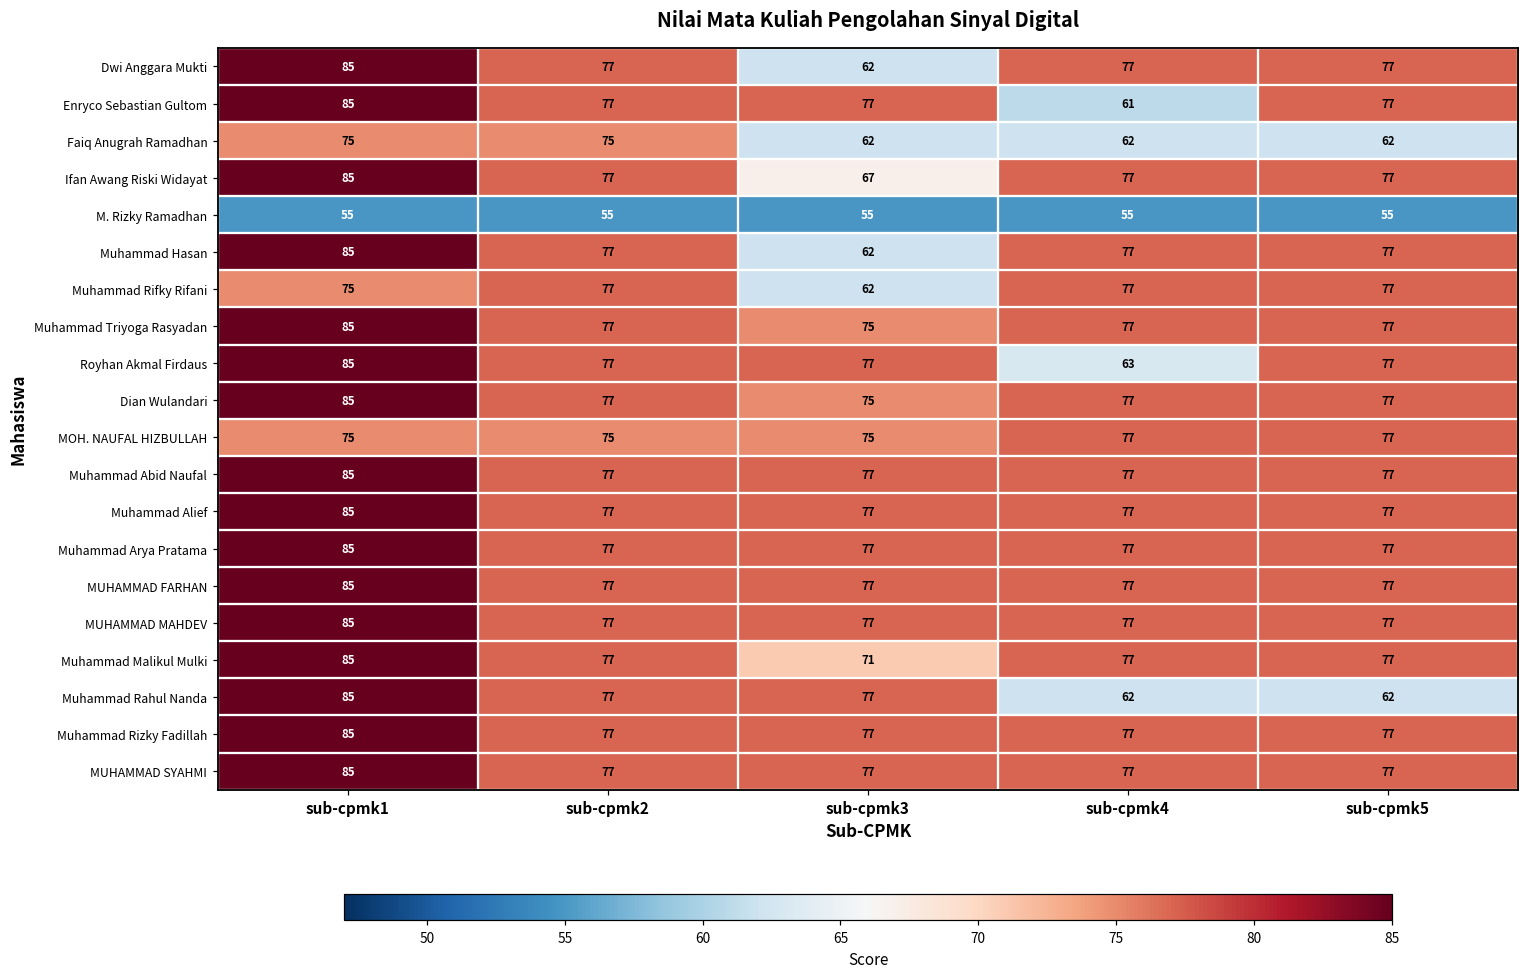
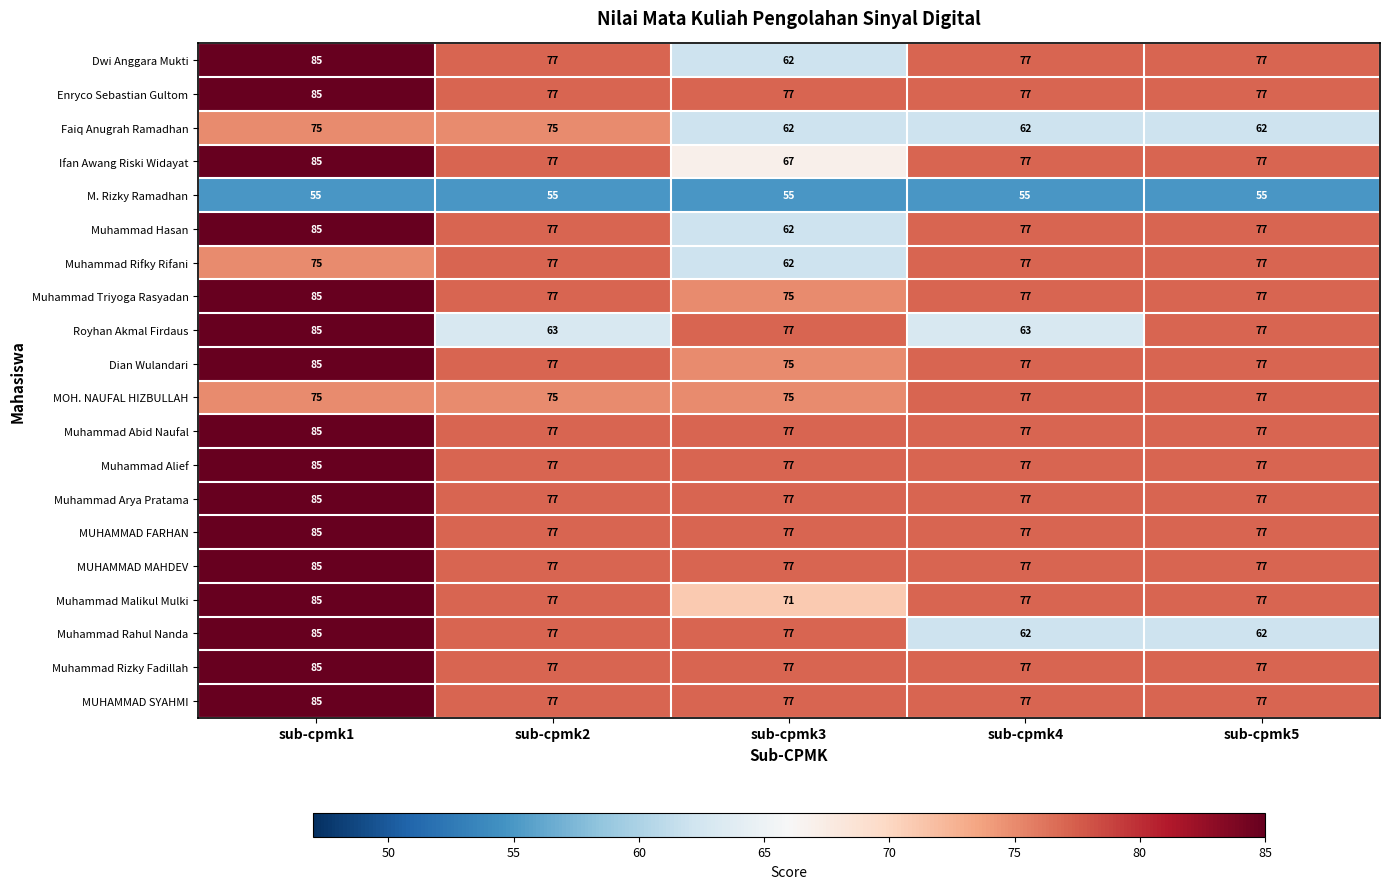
Enryco Sebastian Gultom, sub-cpmk4: 61 -> 77
Royhan Akmal Firdaus, sub-cpmk2: 77 -> 63
